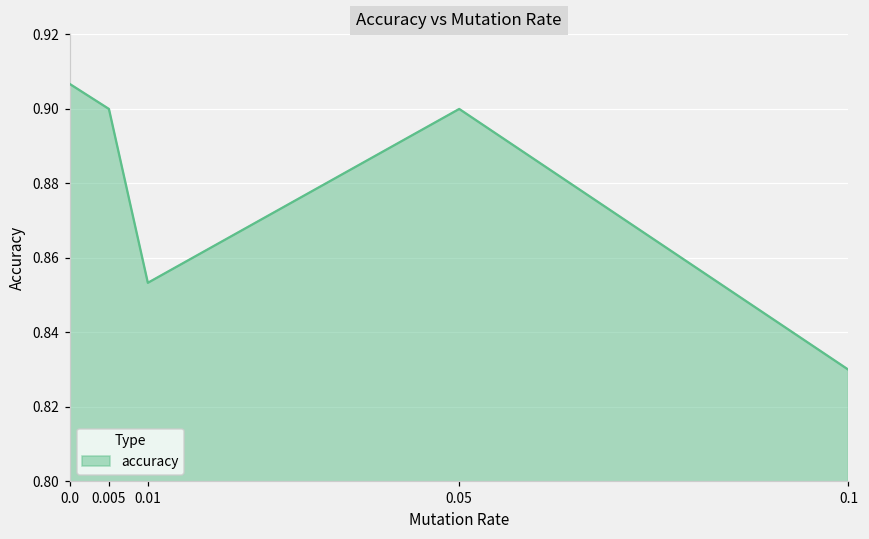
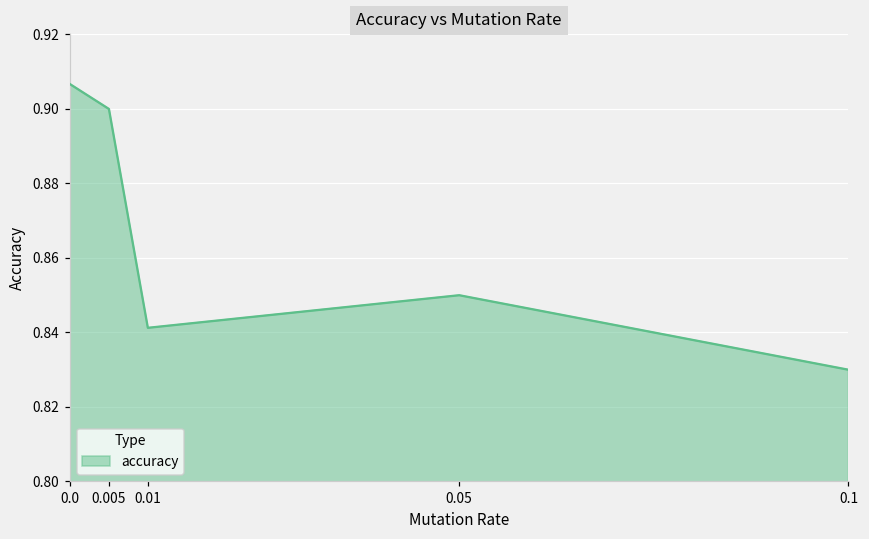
0.01: 0.853 -> 0.841
0.05: 0.90 -> 0.85
